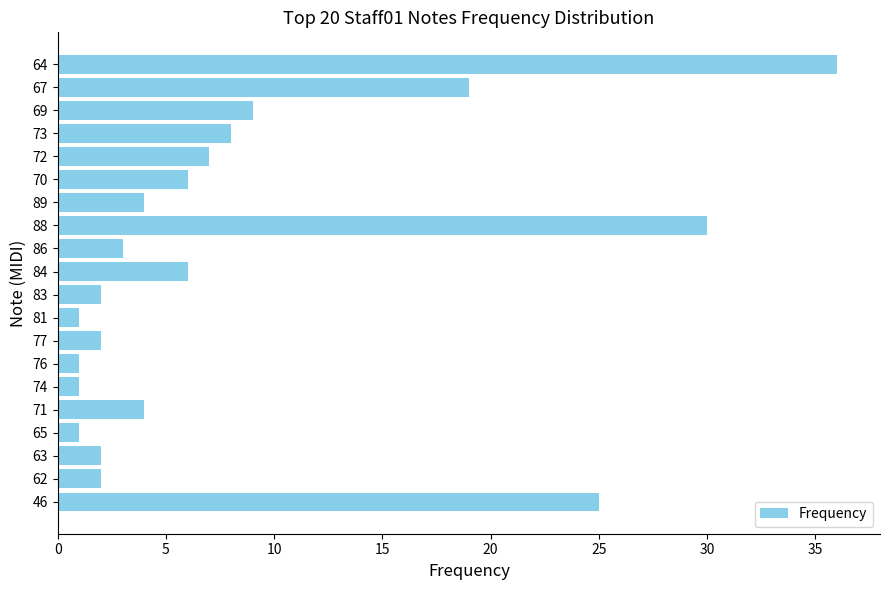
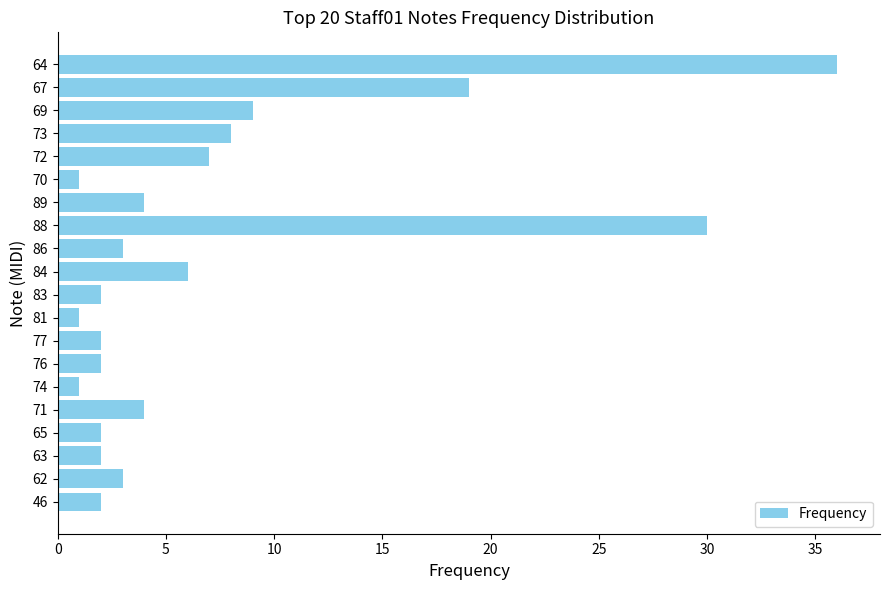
70: 6 -> 1
76: 1 -> 2
65: 1 -> 2
62: 2 -> 3
46: 25 -> 2
